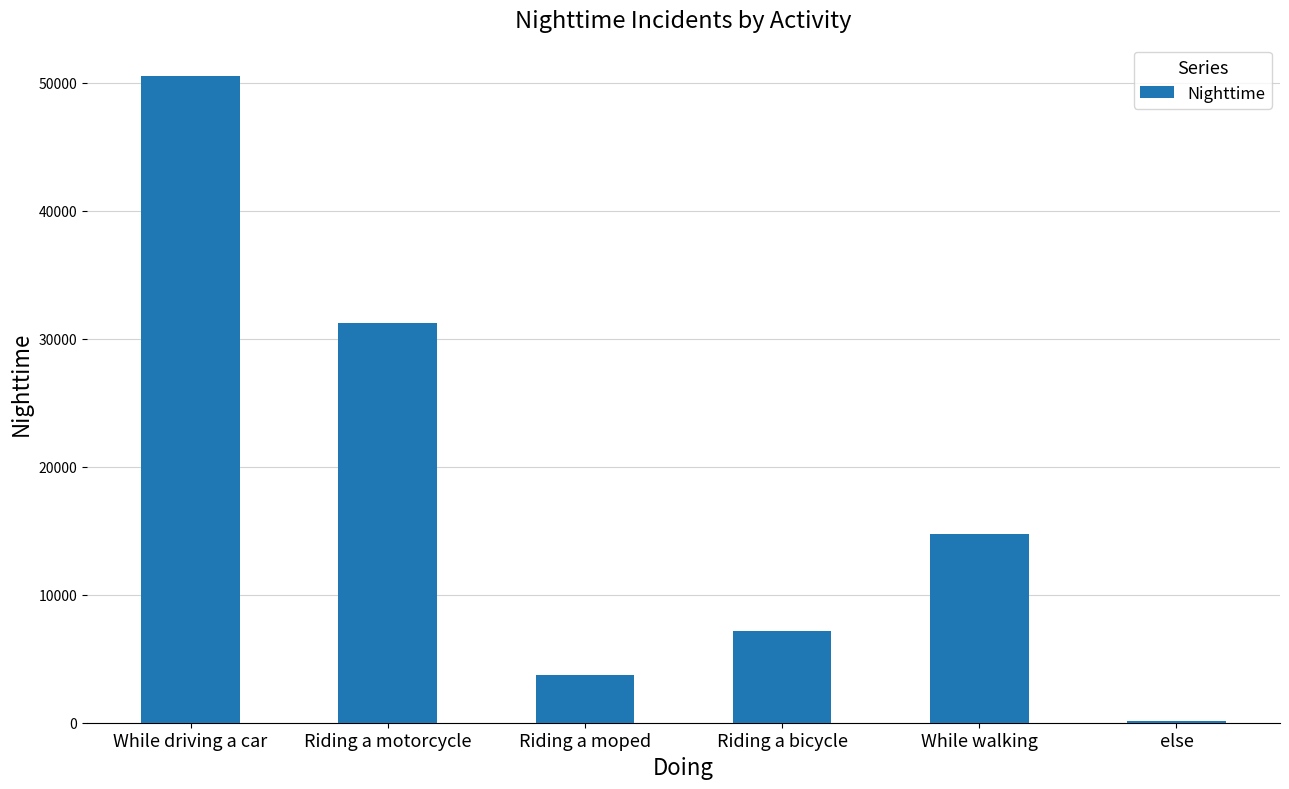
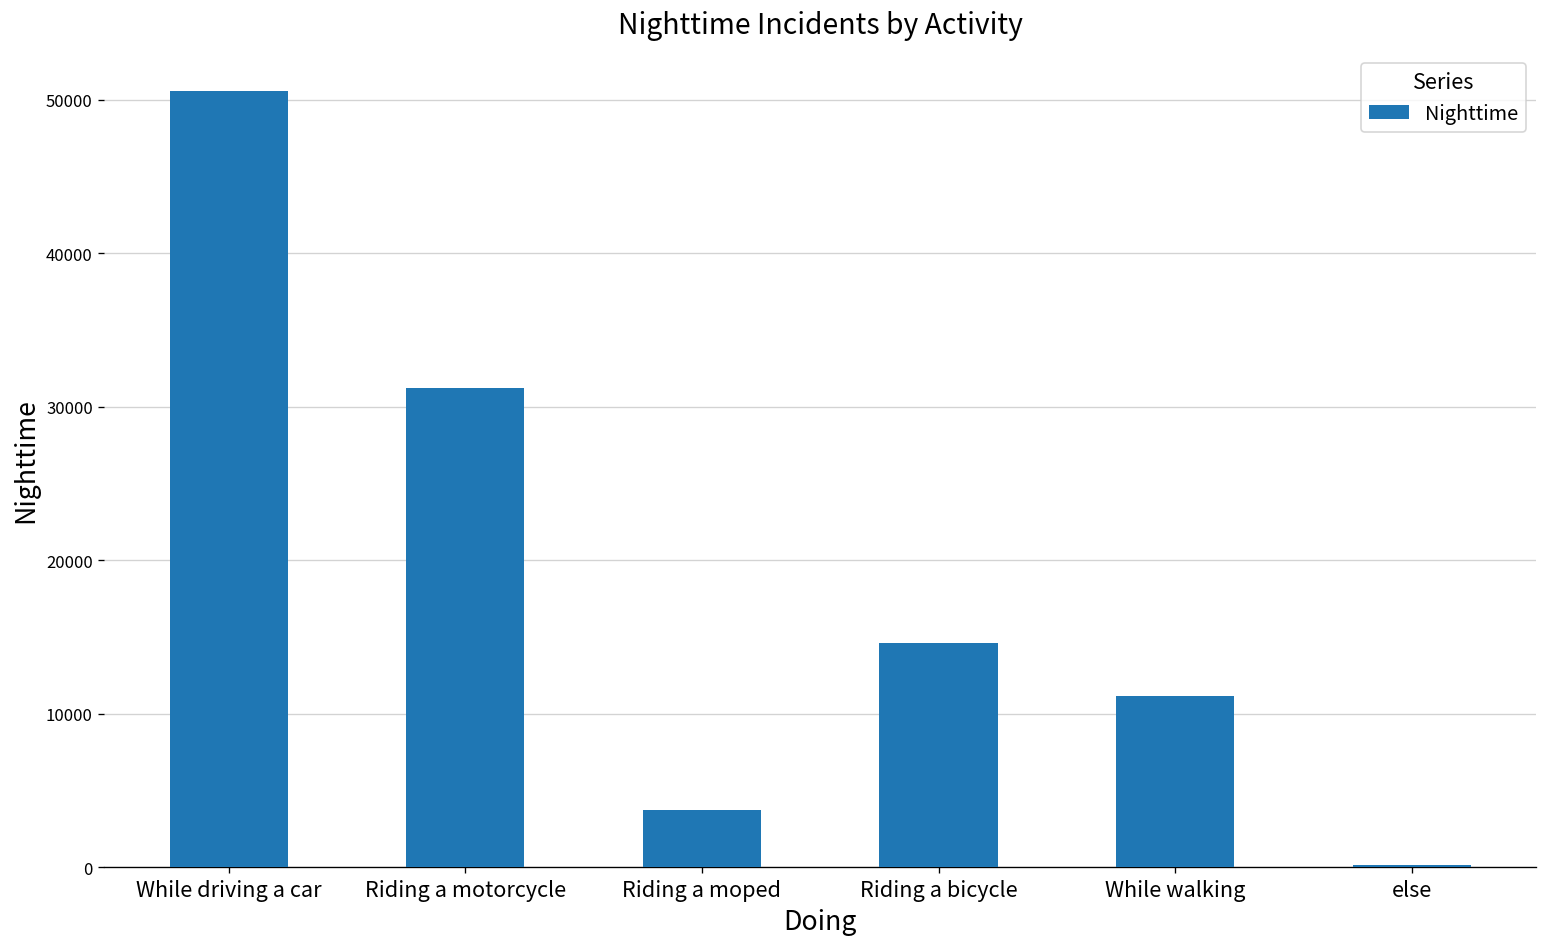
Riding a bicycle: 7200 -> 14600
While walking: 14800 -> 11100
